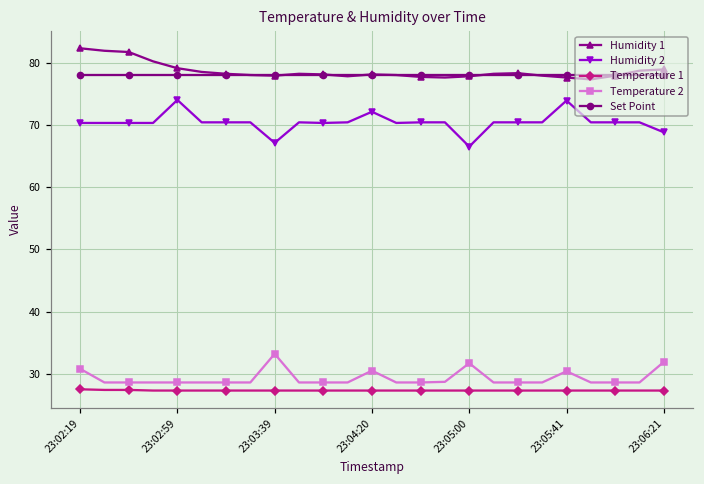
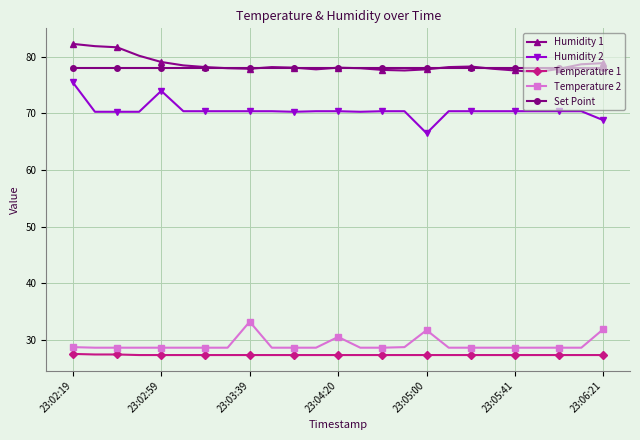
Humidity 2, 23:02:19: 70 -> 76
Temperature 2, 23:02:19: 31 -> 29
Humidity 2, 23:03:39: 67 -> 70
Humidity 2, 23:04:20: 72 -> 70
Humidity 2, 23:05:41: 74 -> 70
Temperature 2, 23:05:41: 30 -> 29
